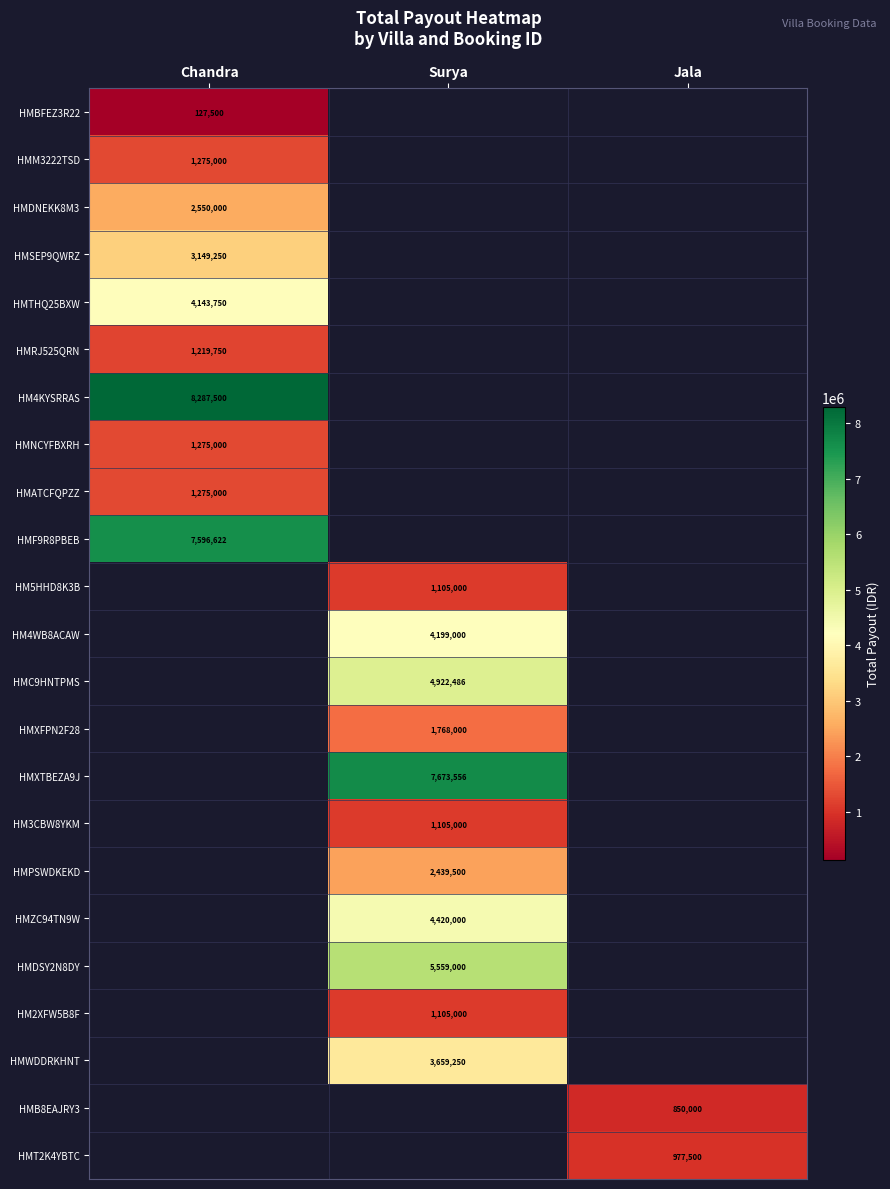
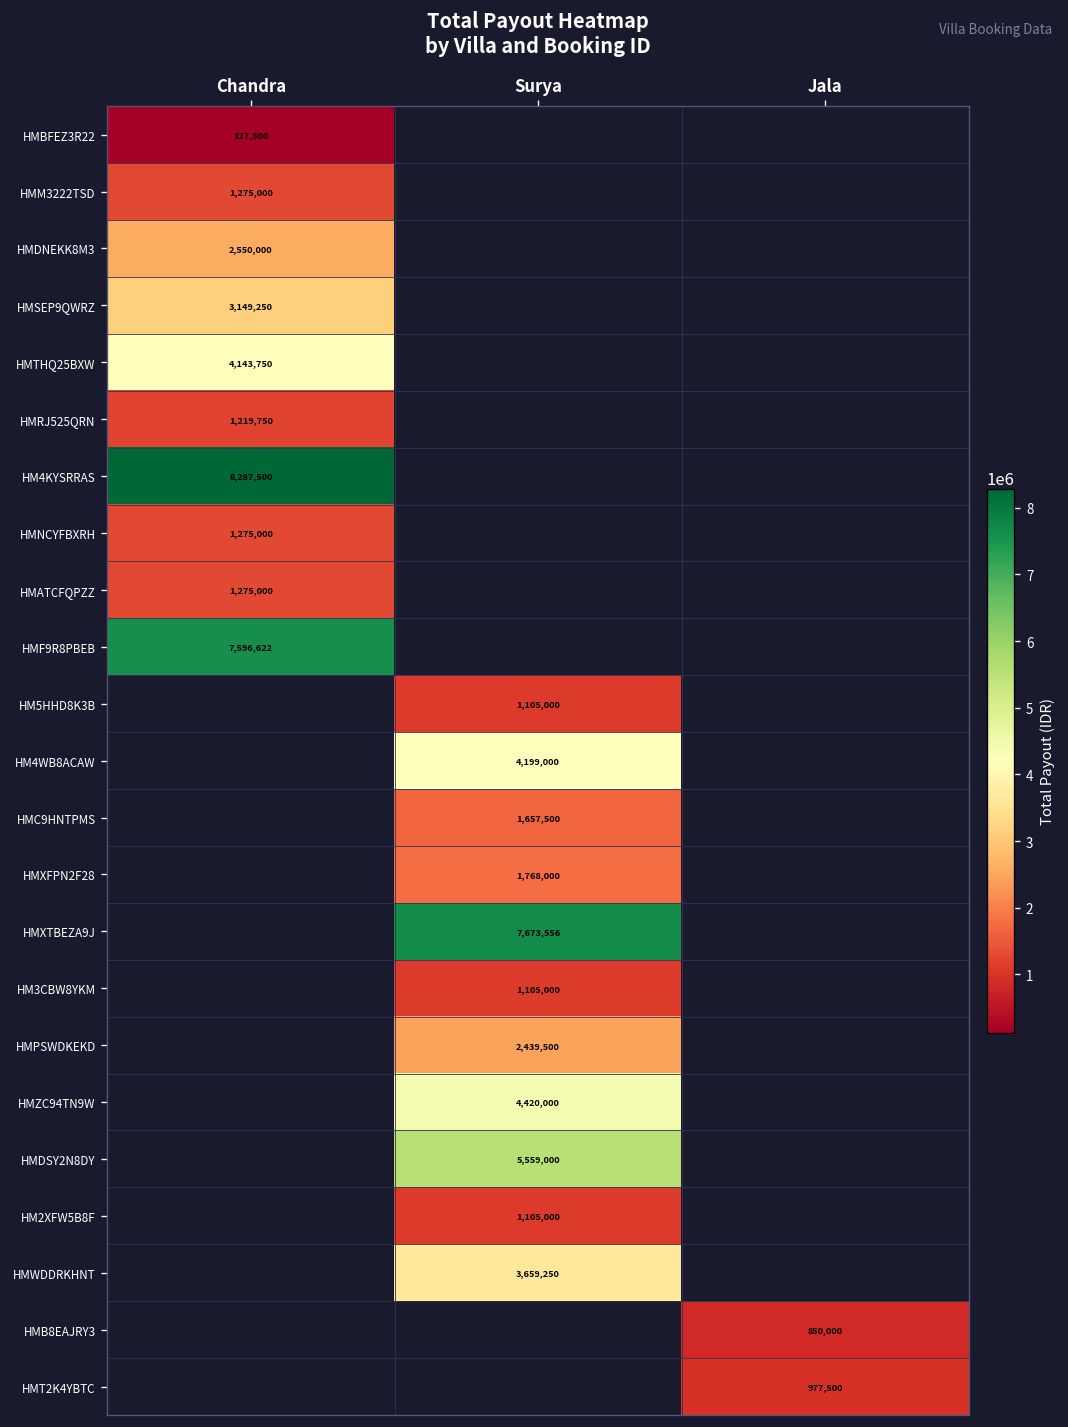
HMC9HNTPMS, Surya: 4,922,486 -> 1,657,500
